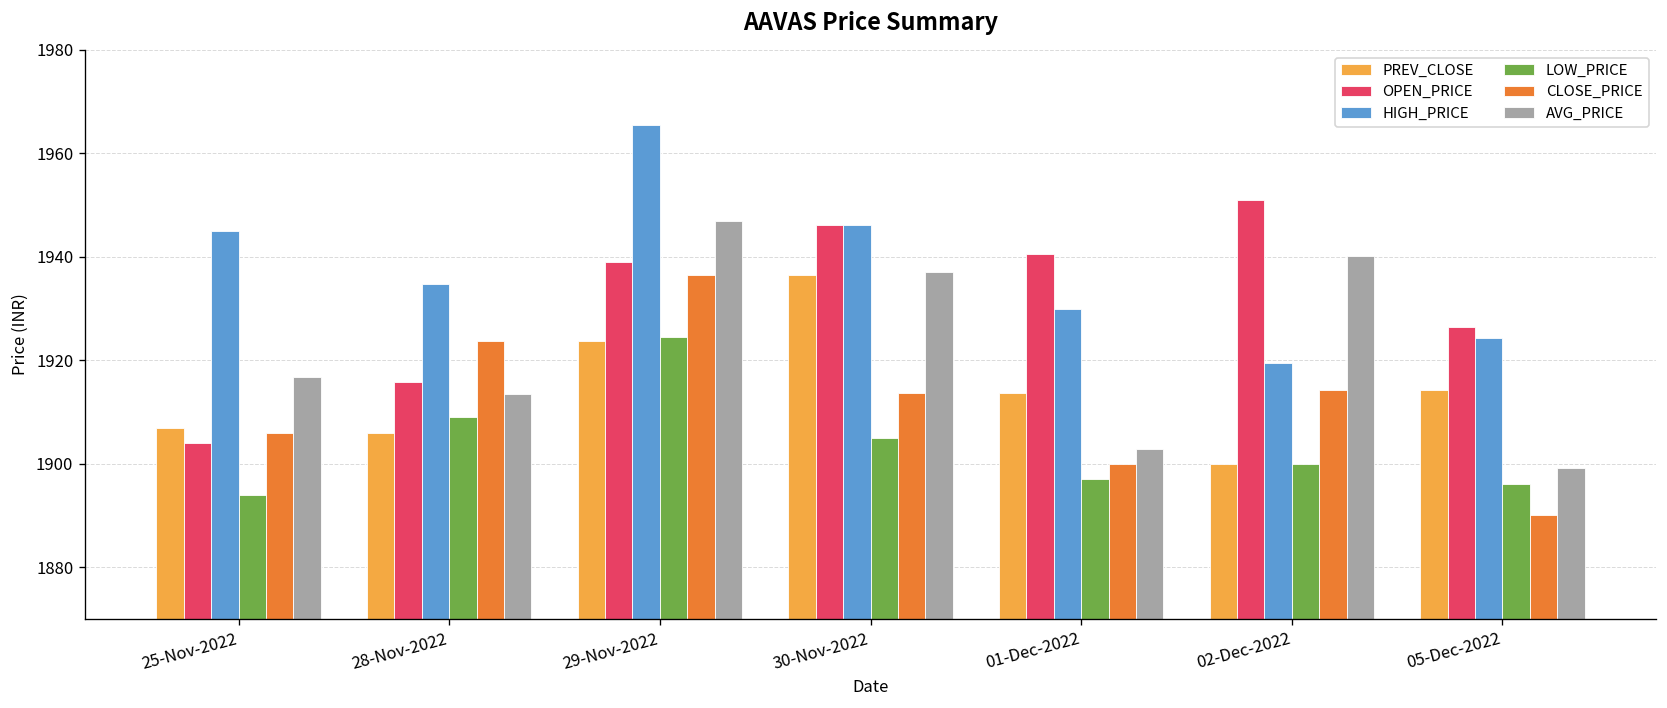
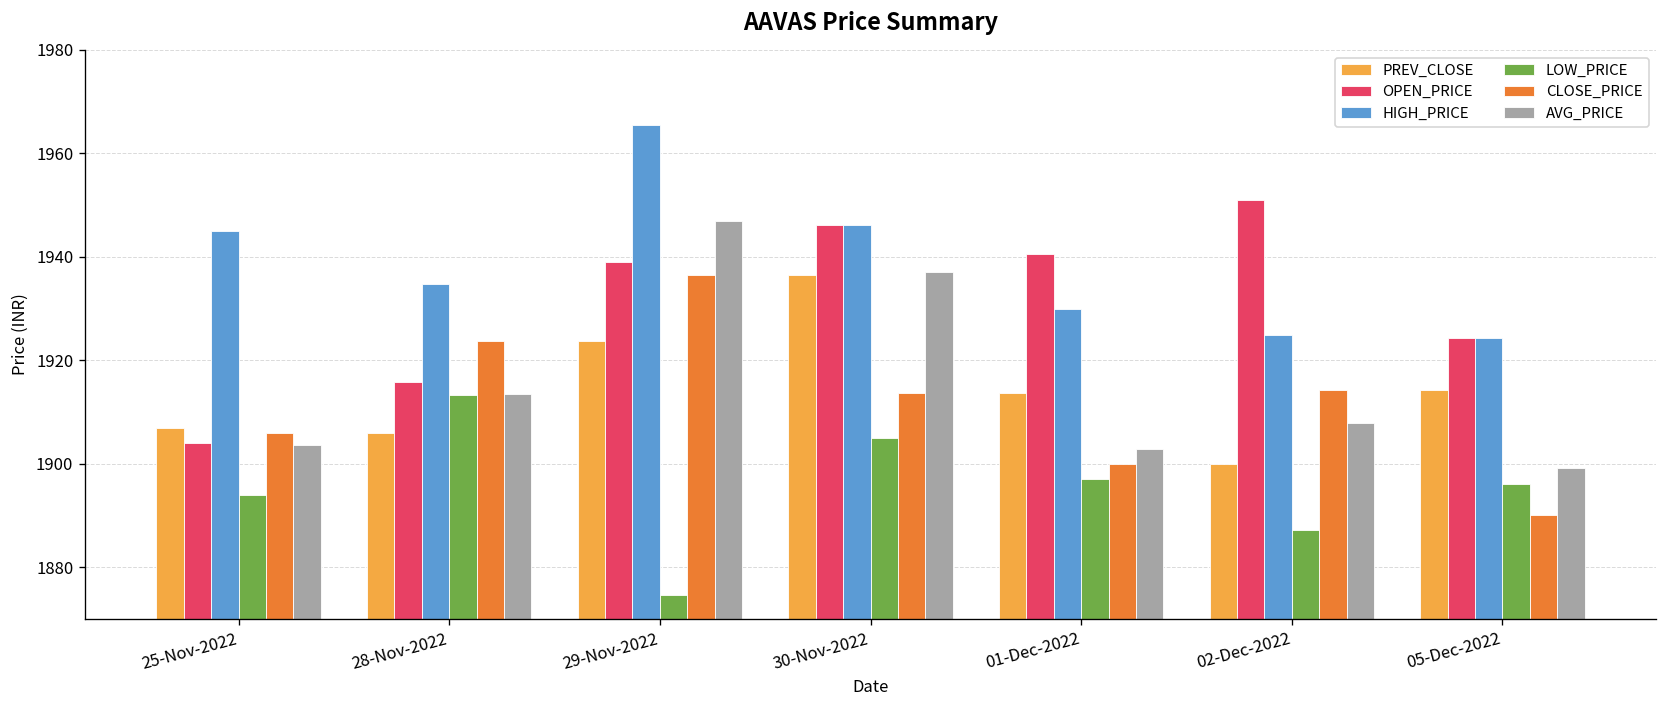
AVG_PRICE, 25-Nov-2022: 1917 -> 1904
LOW_PRICE, 28-Nov-2022: 1909 -> 1913
LOW_PRICE, 29-Nov-2022: 1925 -> 1875
HIGH_PRICE, 02-Dec-2022: 1920 -> 1925
LOW_PRICE, 02-Dec-2022: 1900 -> 1887
AVG_PRICE, 02-Dec-2022: 1940 -> 1908
OPEN_PRICE, 05-Dec-2022: 1926 -> 1924
